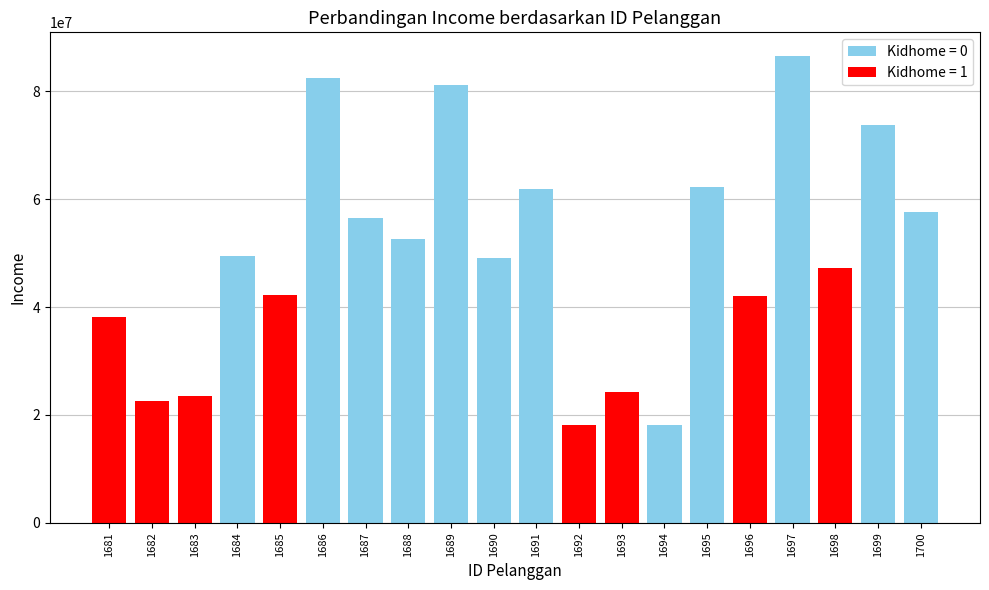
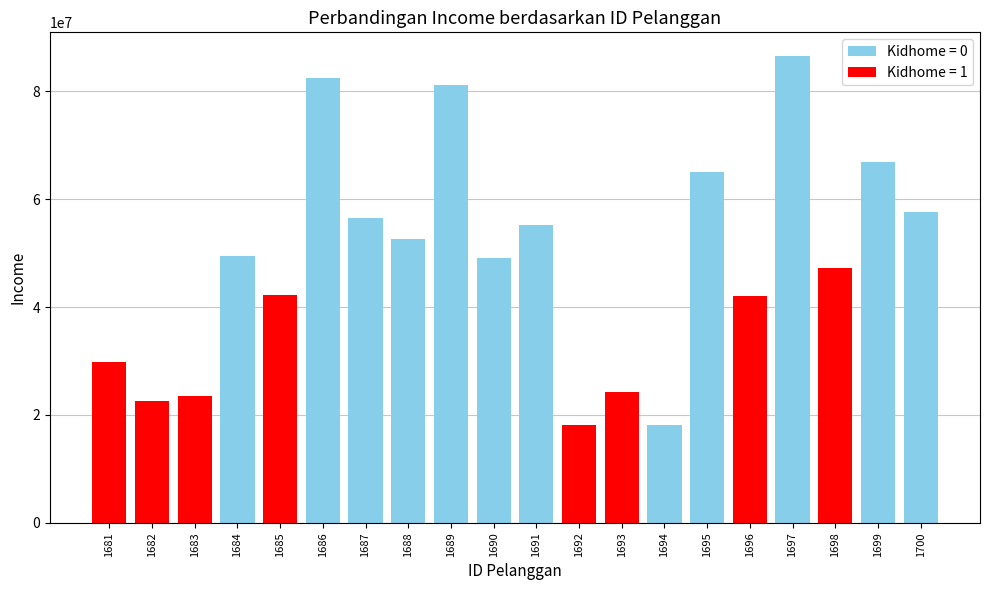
Kidhome = 1, 1681: 38000000 -> 30000000
Kidhome = 0, 1691: 62000000 -> 55000000
Kidhome = 0, 1695: 62000000 -> 65000000
Kidhome = 0, 1699: 74000000 -> 67000000
